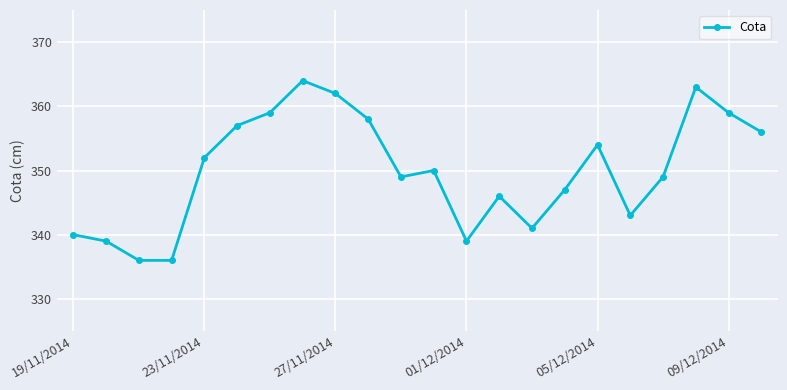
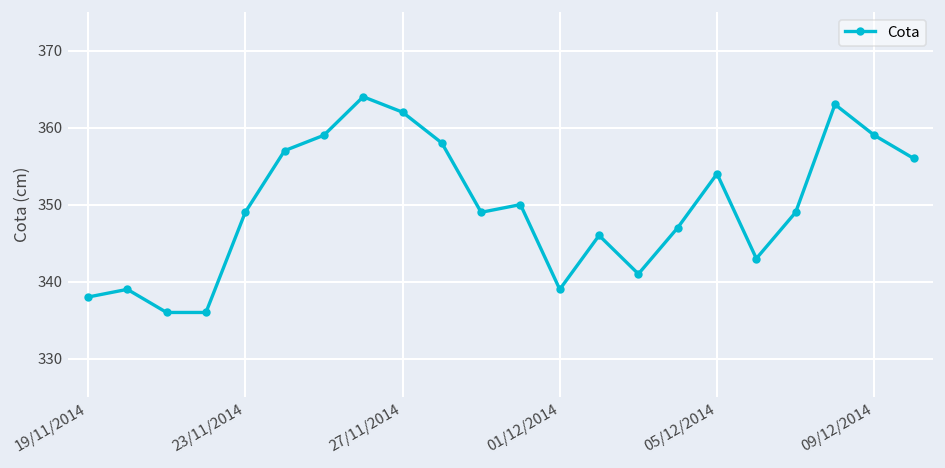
19/11/2014: 340 -> 338
23/11/2014: 352 -> 349
